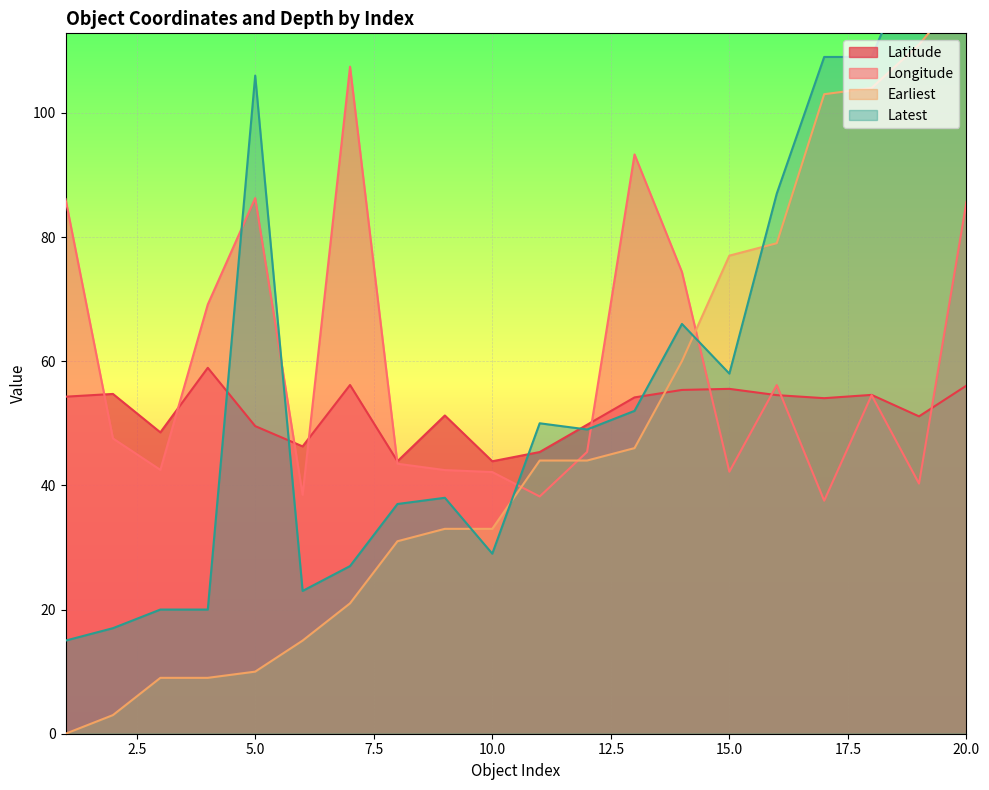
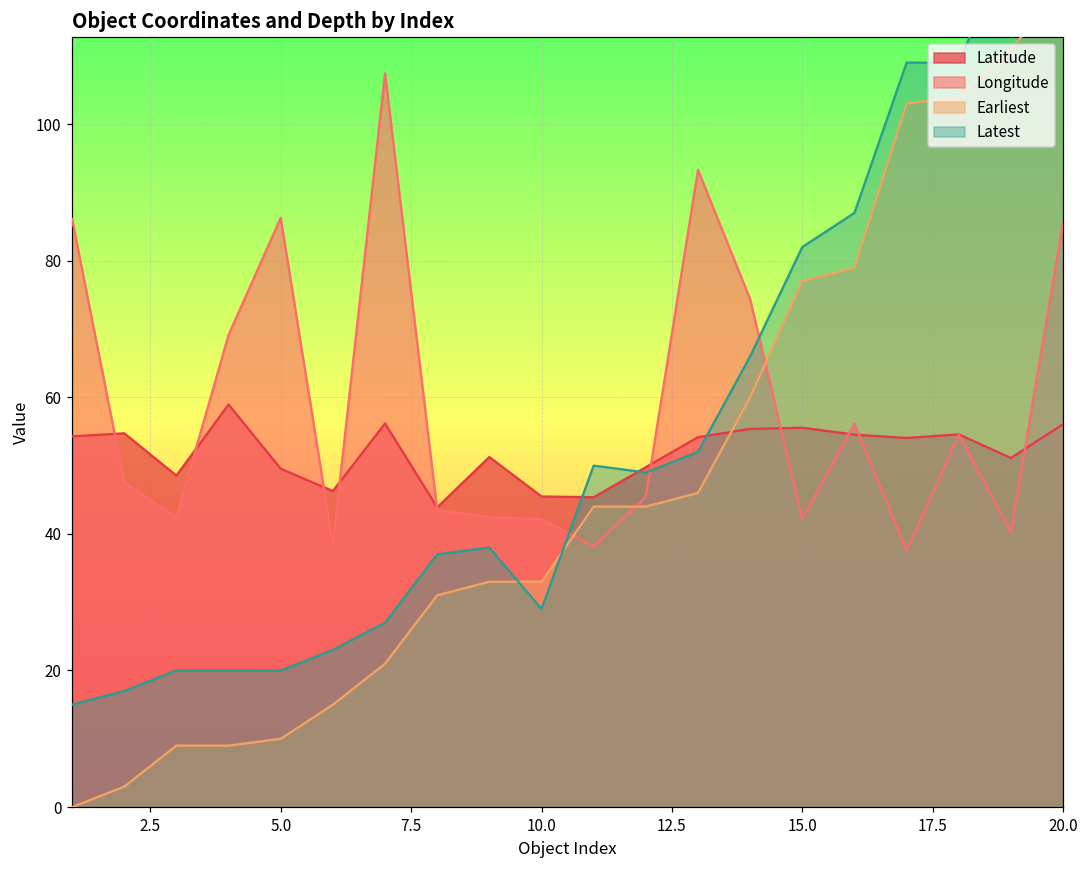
Latest, 5.0: 106 -> 20
Latitude, 10.0: 44 -> 45
Latest, 15.0: 58 -> 82
